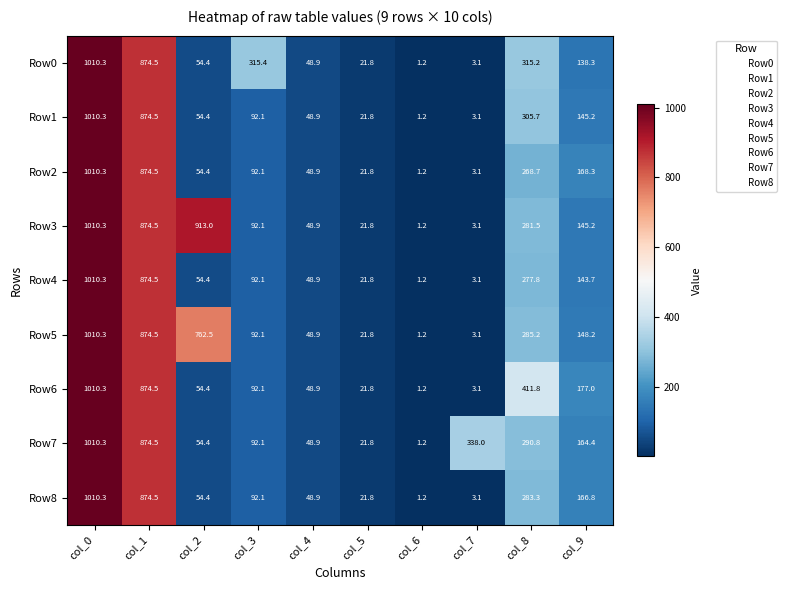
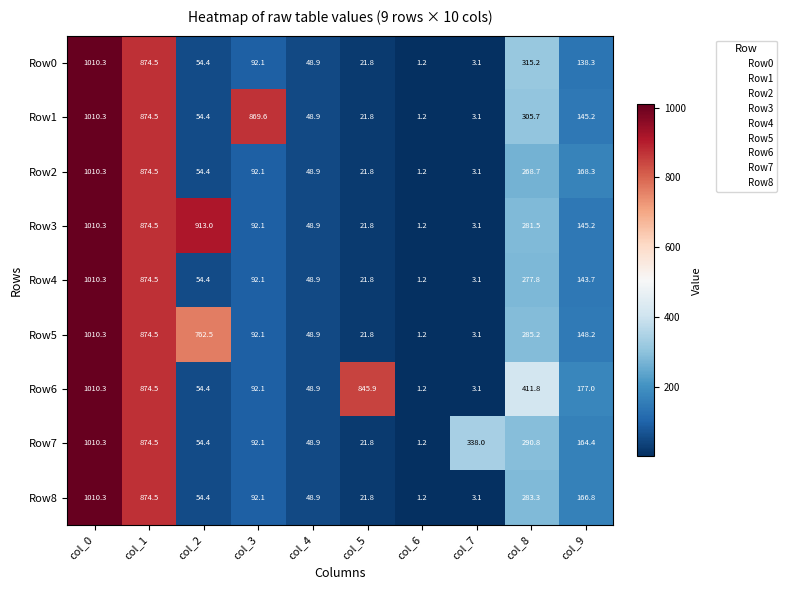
Row0, col_3: 315.4 -> 92.1
Row1, col_3: 92.1 -> 869.6
Row6, col_5: 21.8 -> 845.9
